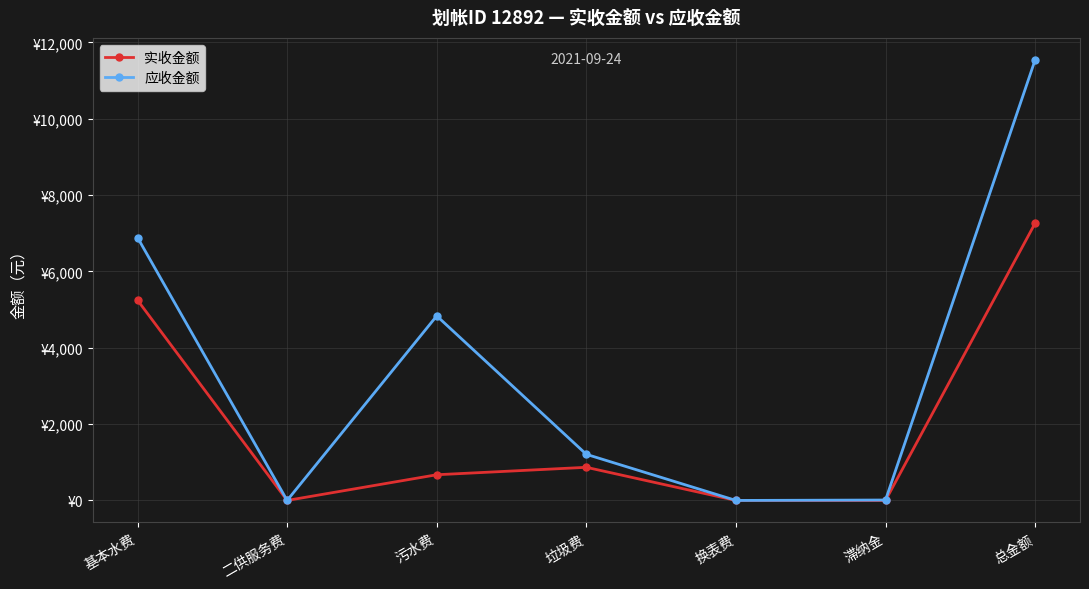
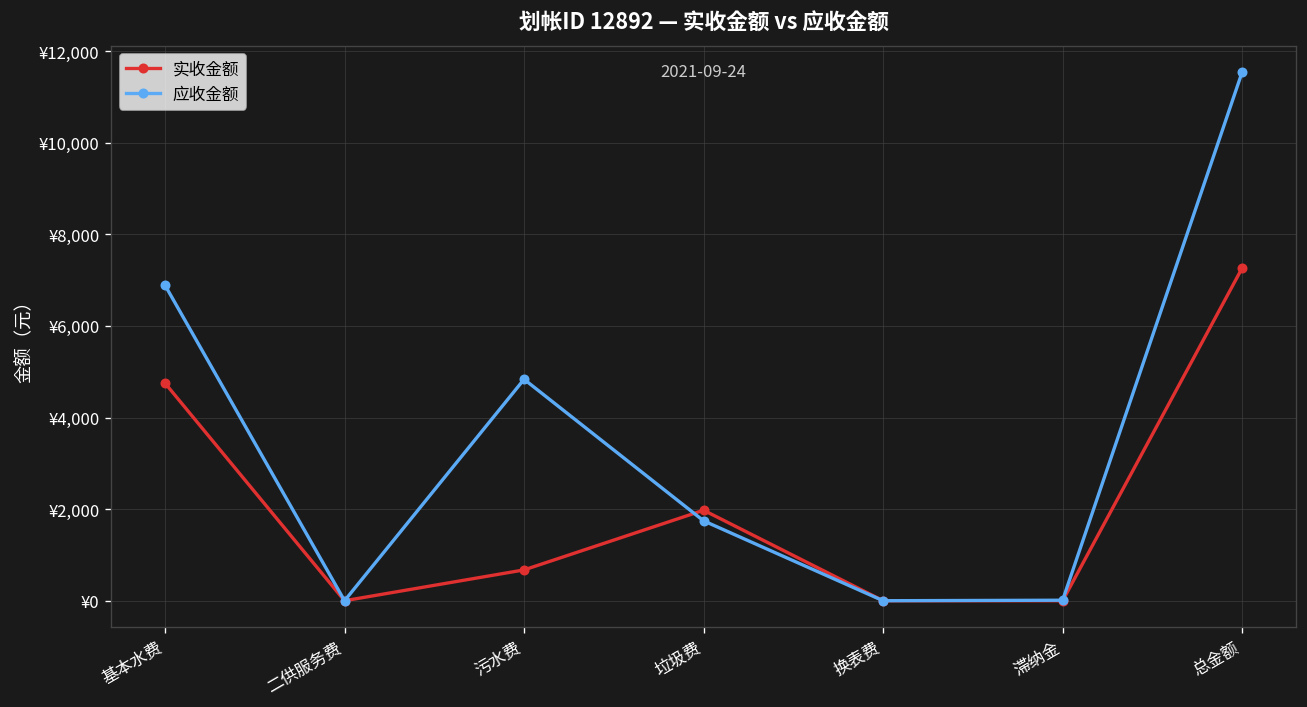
实收金额, 基本水费: ¥5,200 -> ¥4,700
实收金额, 垃圾费: ¥900 -> ¥2,000
应收金额, 垃圾费: ¥1,200 -> ¥1,700
